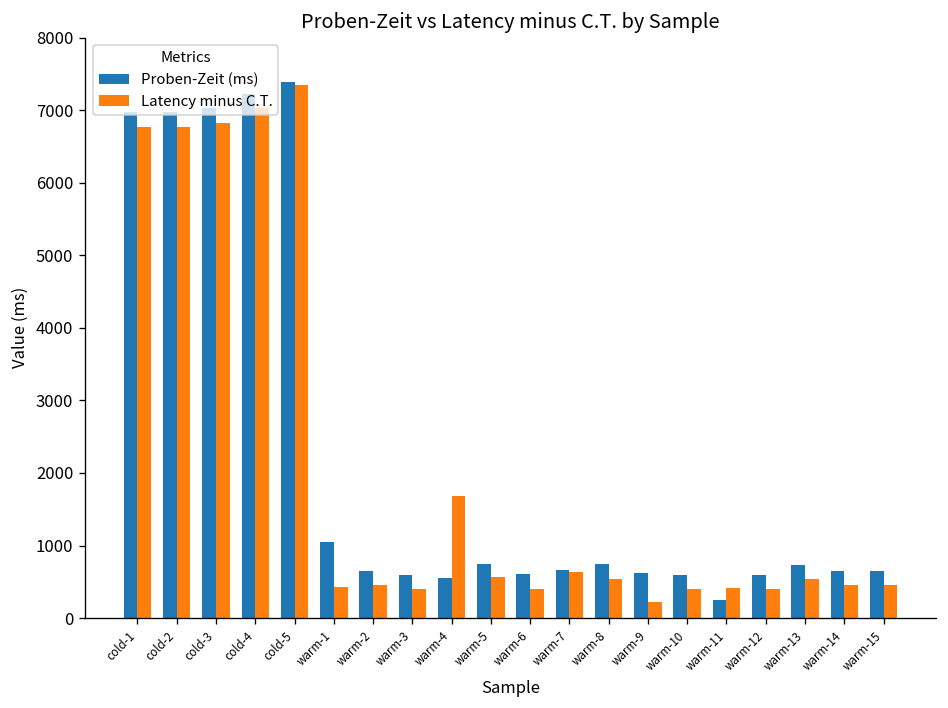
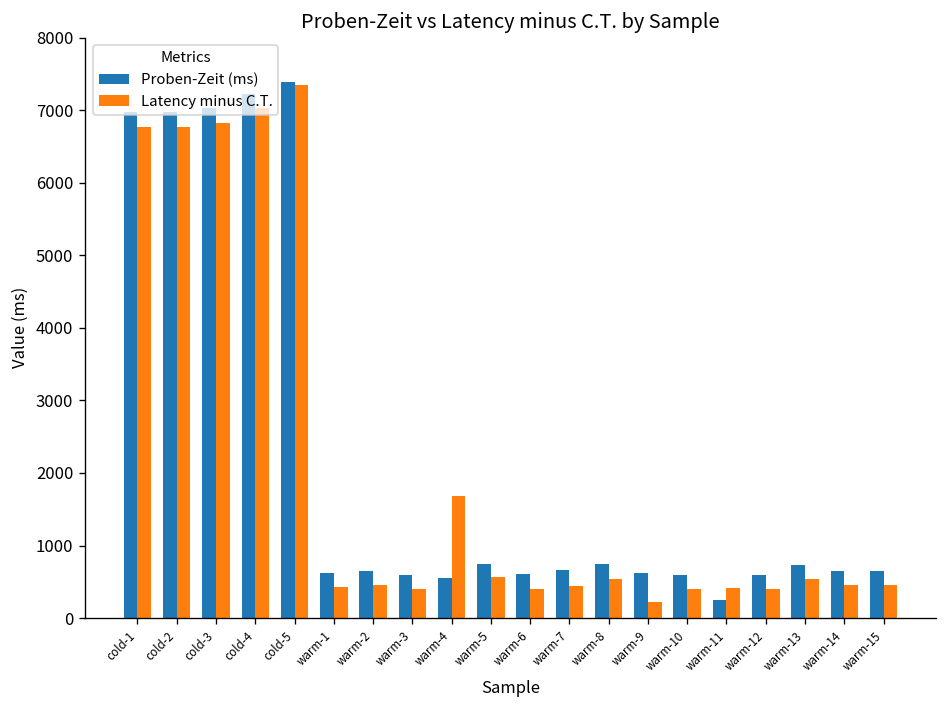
Proben-Zeit (ms), warm-1: 1100 -> 600
Latency minus C.T., warm-7: 600 -> 400
